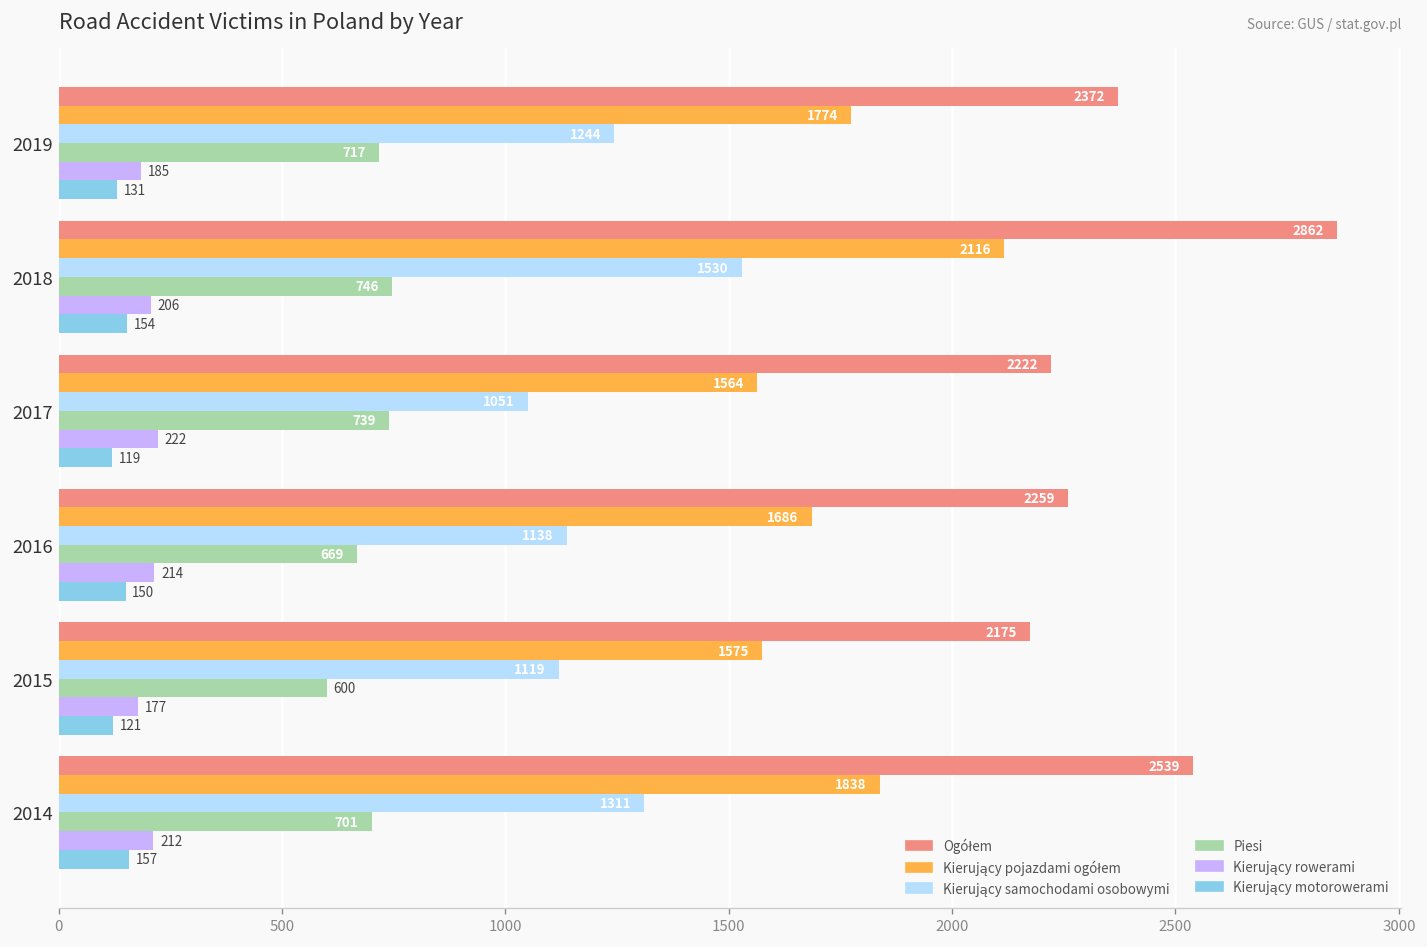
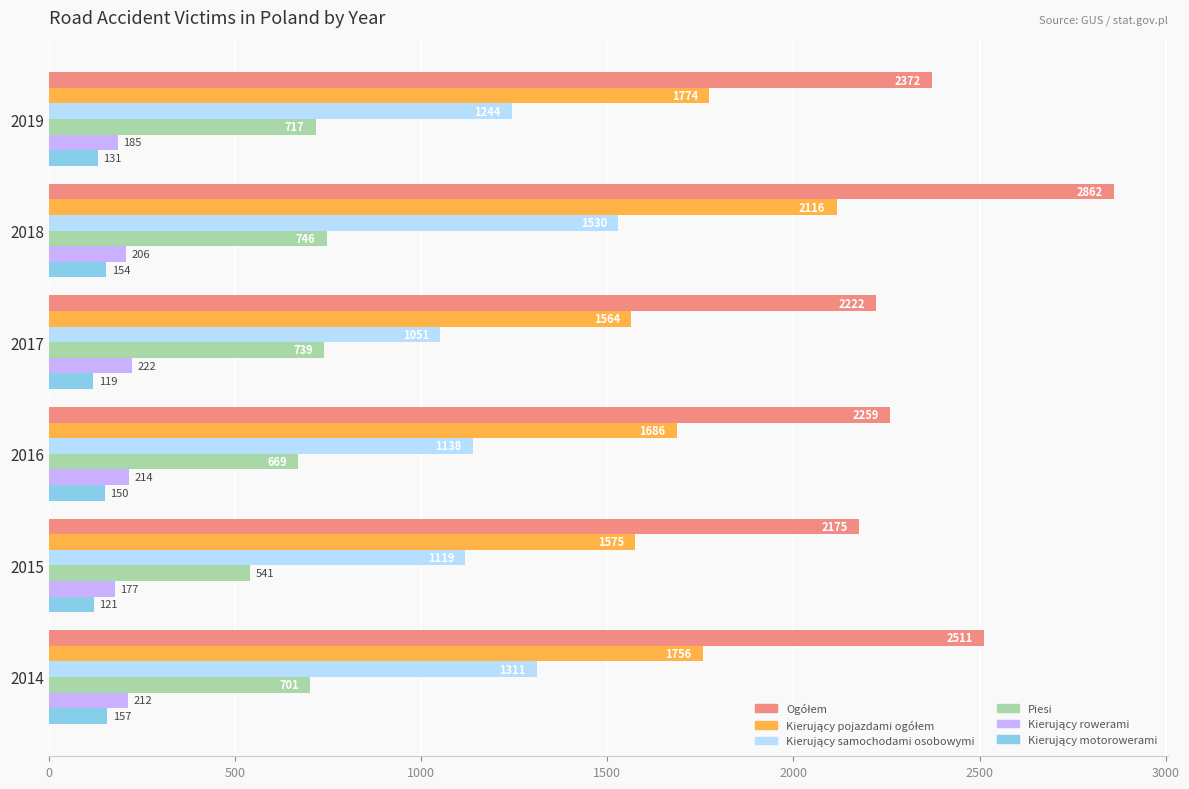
Piesi, 2015: 600 -> 541
Ogółem, 2014: 2539 -> 2511
Kierujący pojazdami ogółem, 2014: 1838 -> 1756
